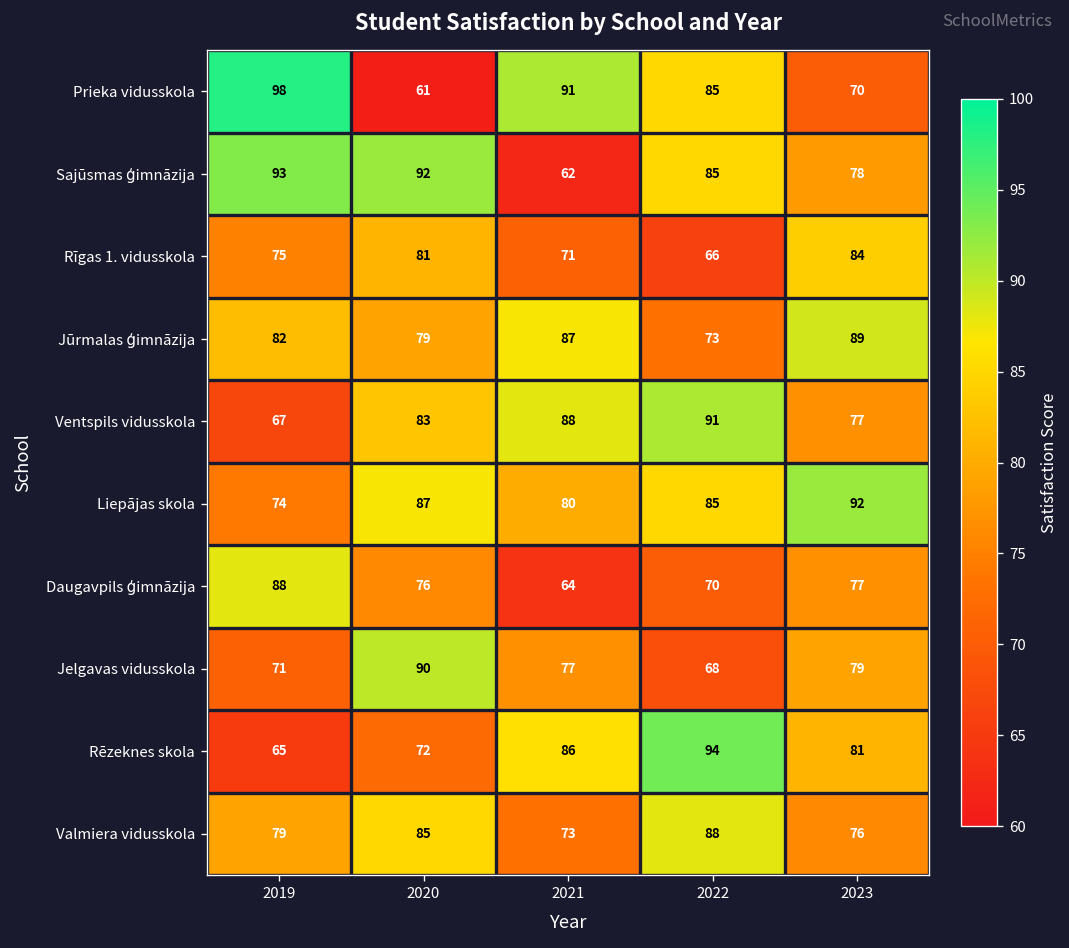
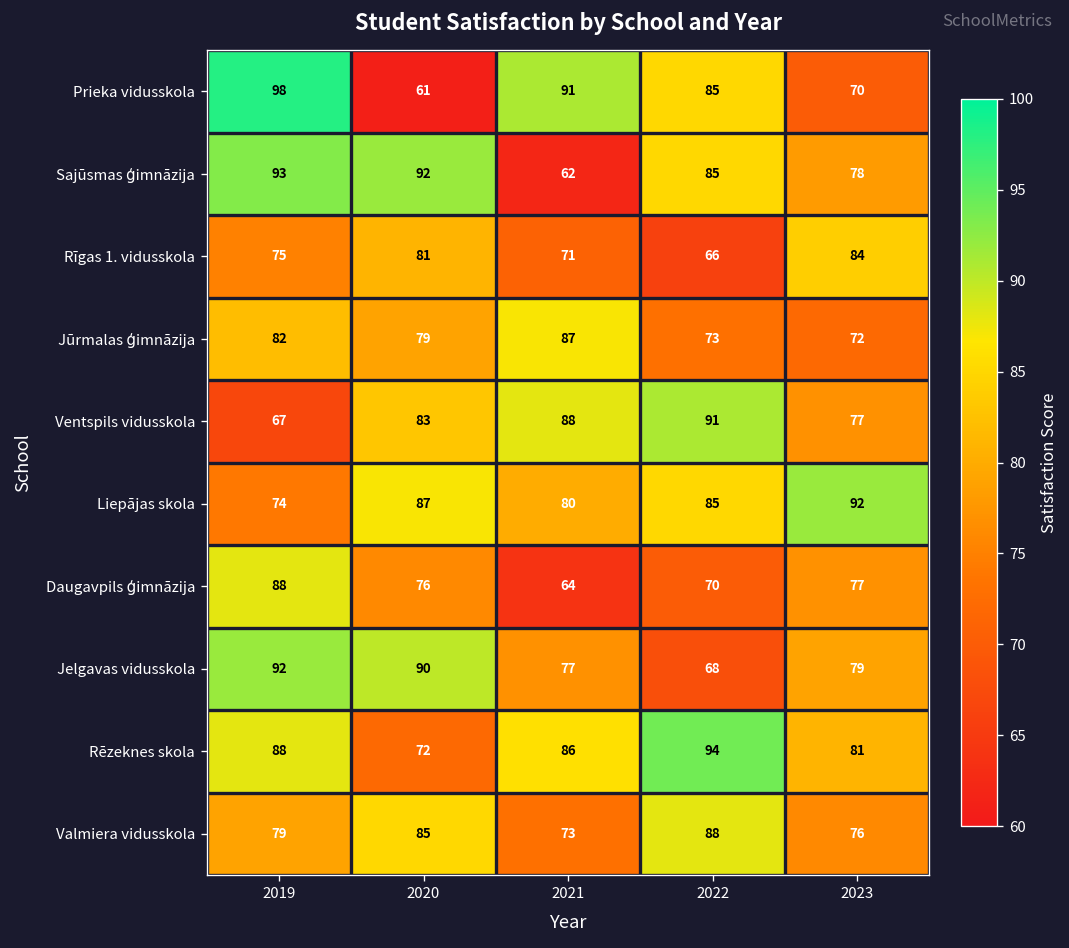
Jūrmalas ģimnāzija, 2023: 89 -> 72
Jelgavas vidusskola, 2019: 71 -> 92
Rēzeknes skola, 2019: 65 -> 88
